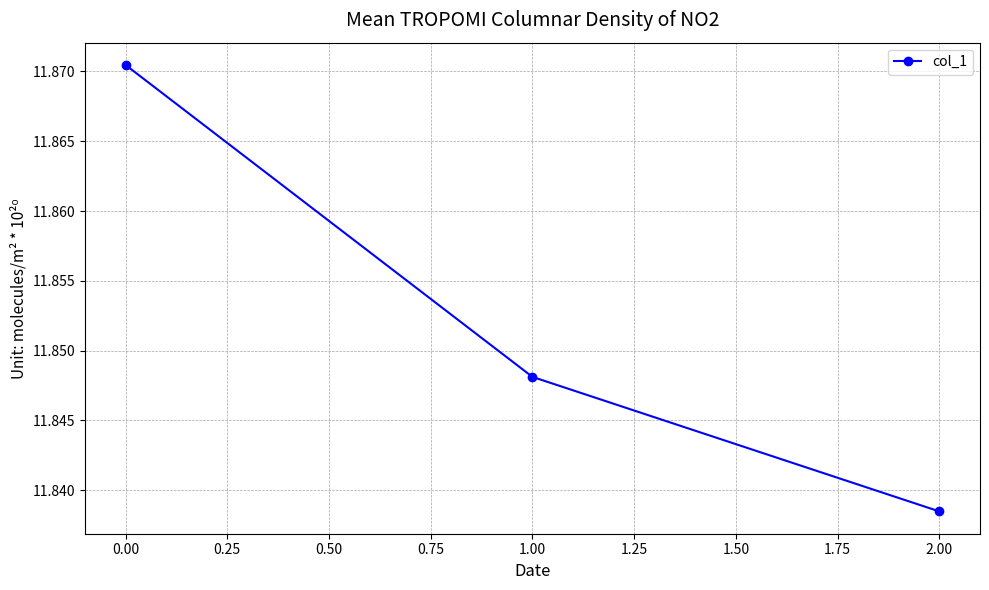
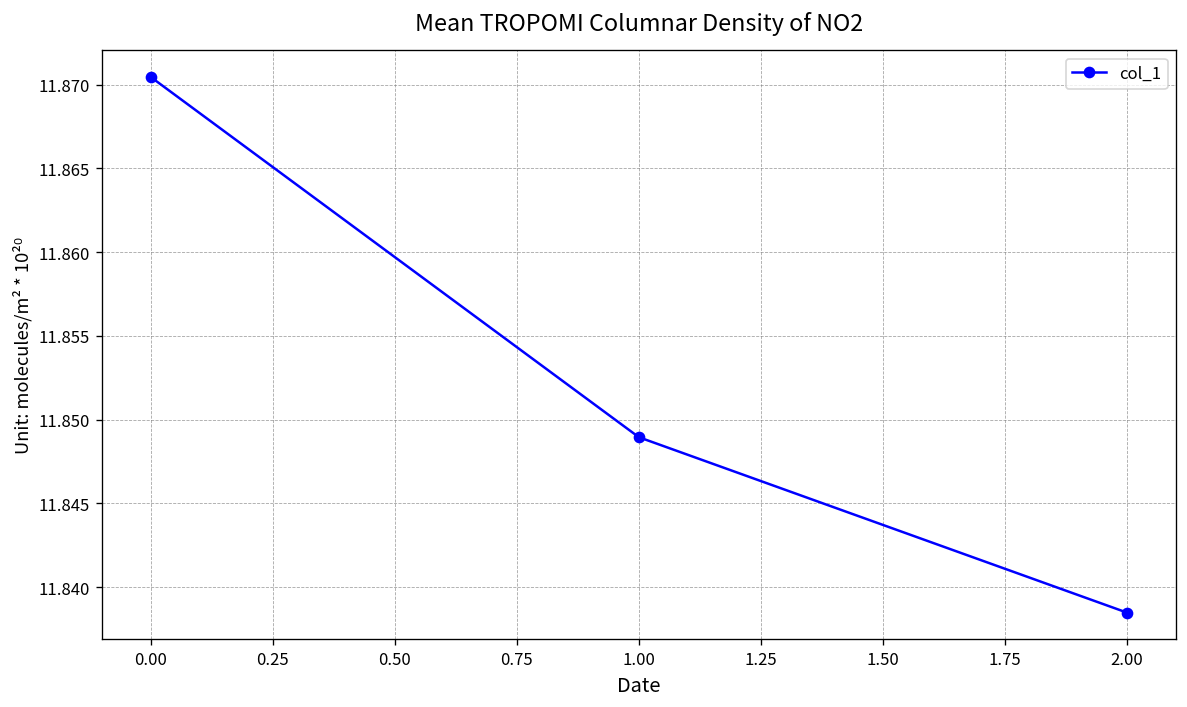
1.00: 11.8481 -> 11.8489
